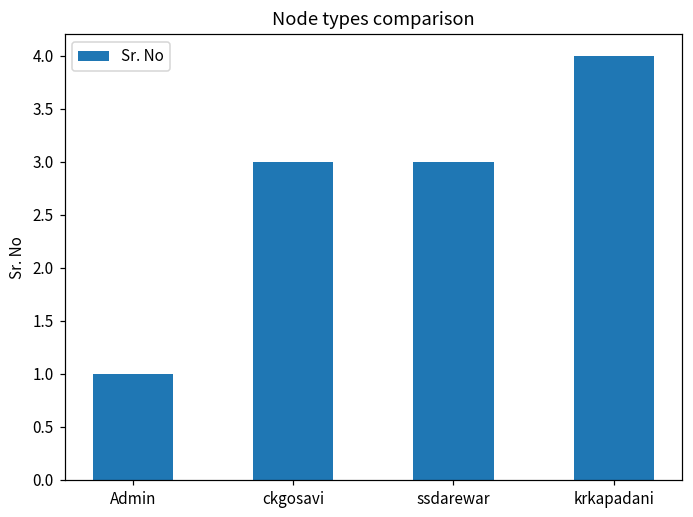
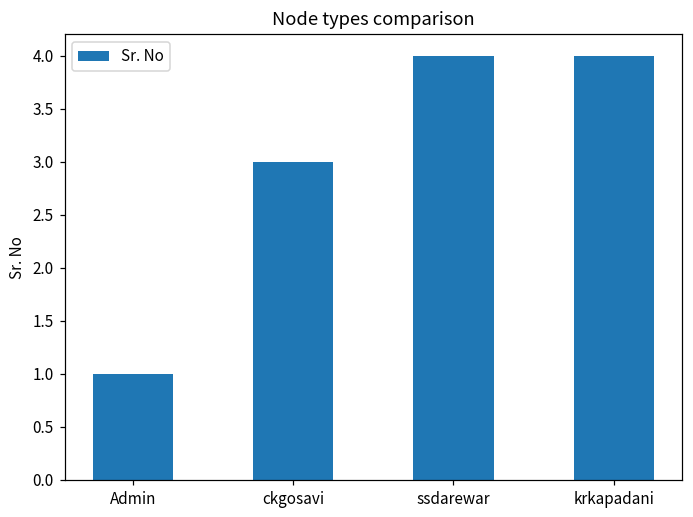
ssdarewar: 3 -> 4
